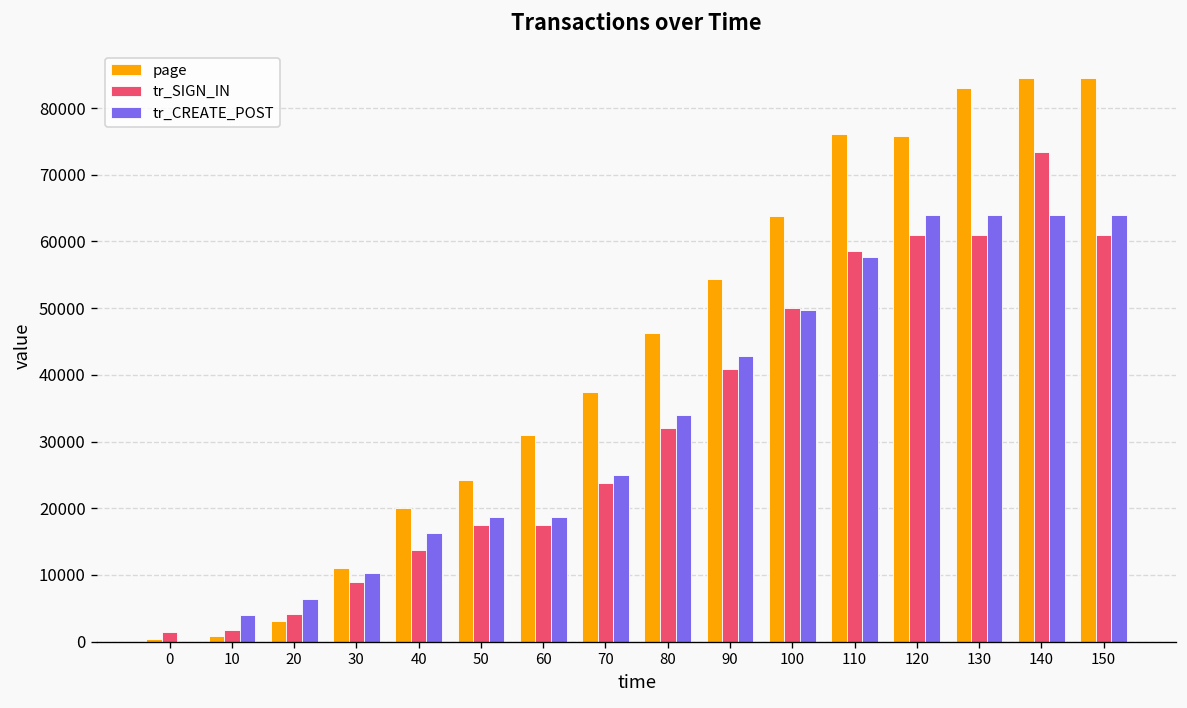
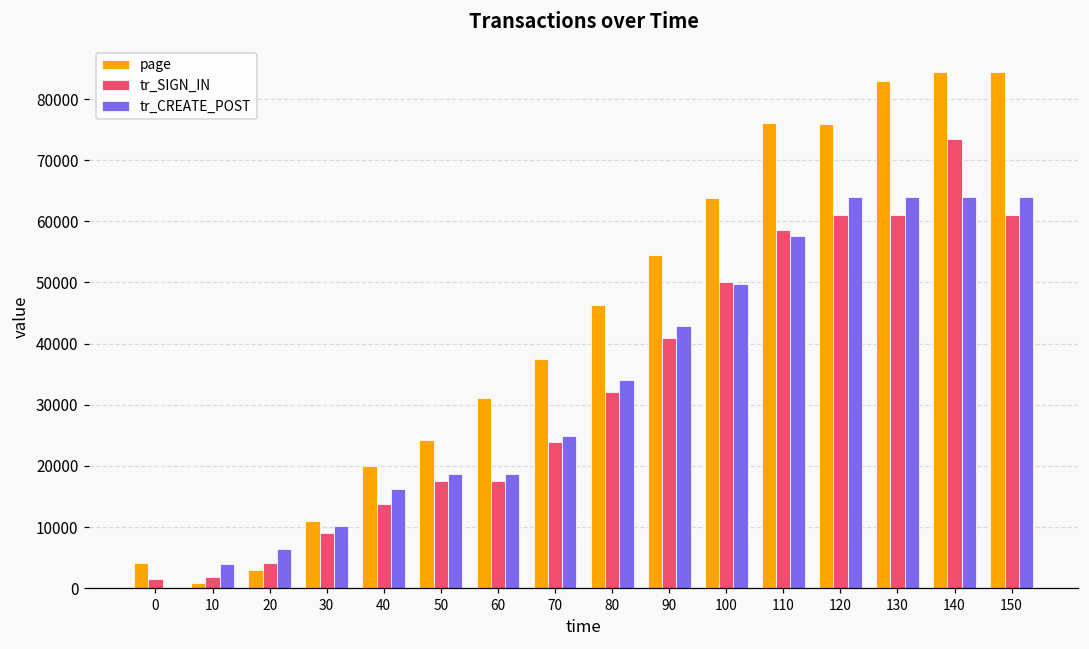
page, 0: 0 -> 4000
